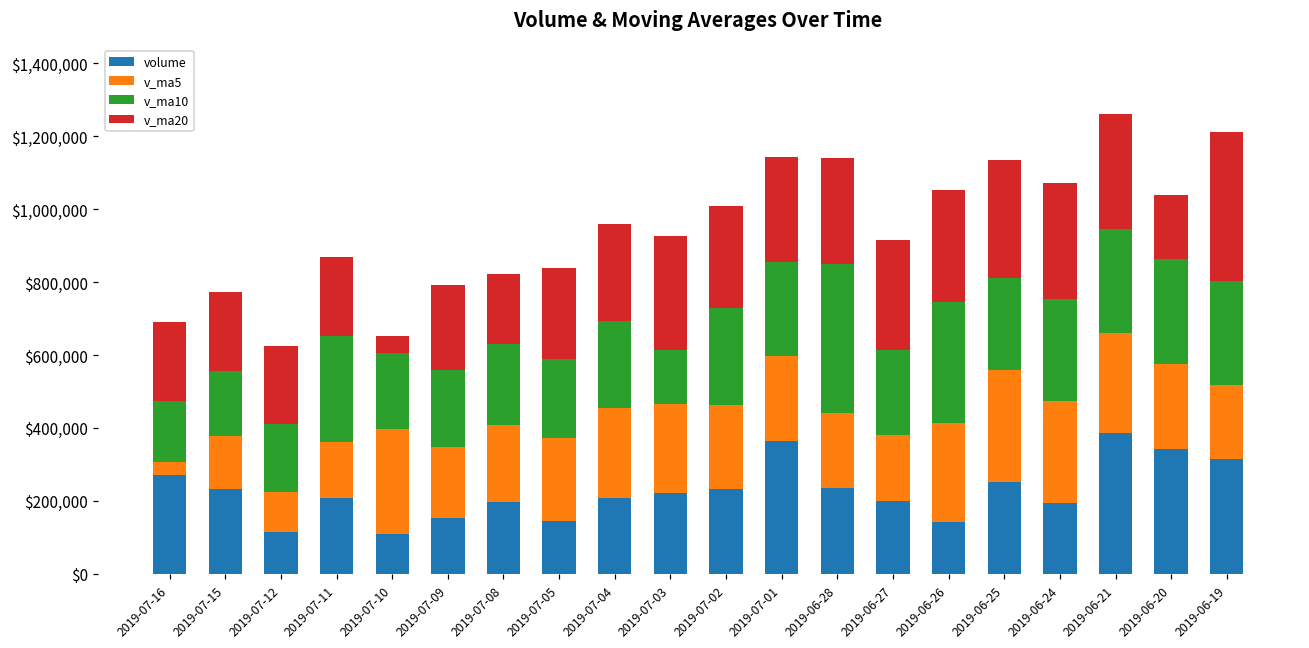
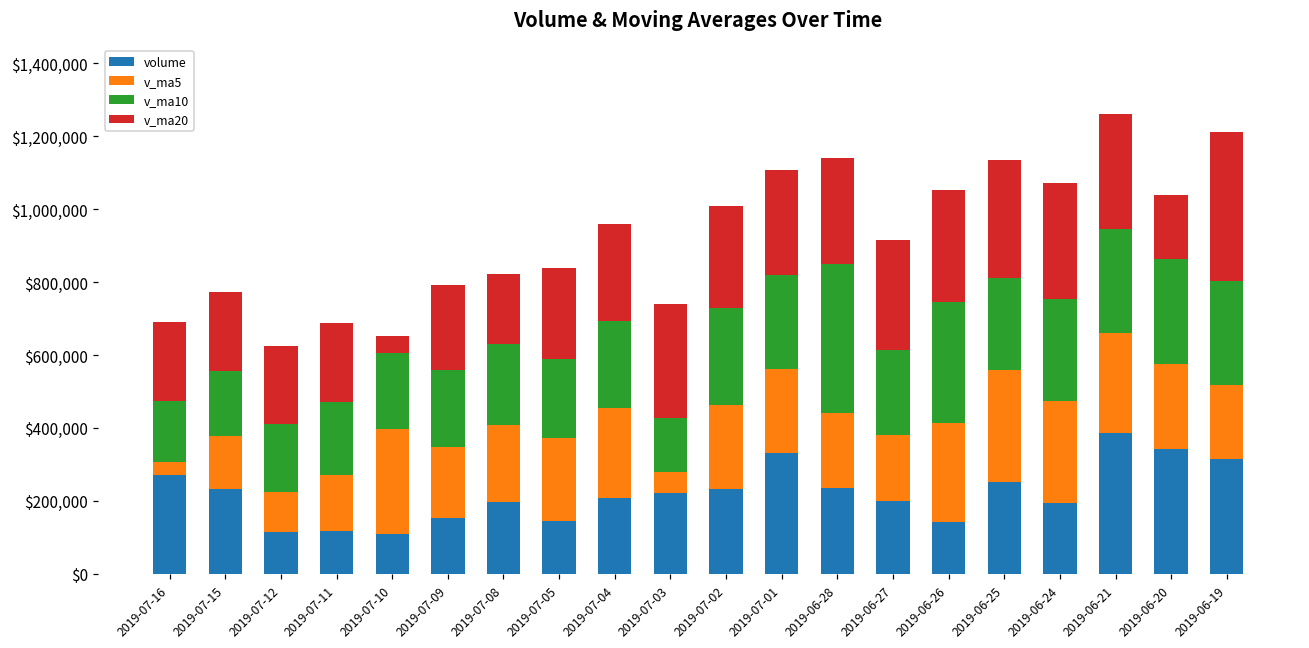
volume, 2019-07-11: $210,000 -> $120,000
v_ma10, 2019-07-11: $290,000 -> $200,000
v_ma5, 2019-07-03: $240,000 -> $60,000
volume, 2019-07-01: $360,000 -> $330,000
